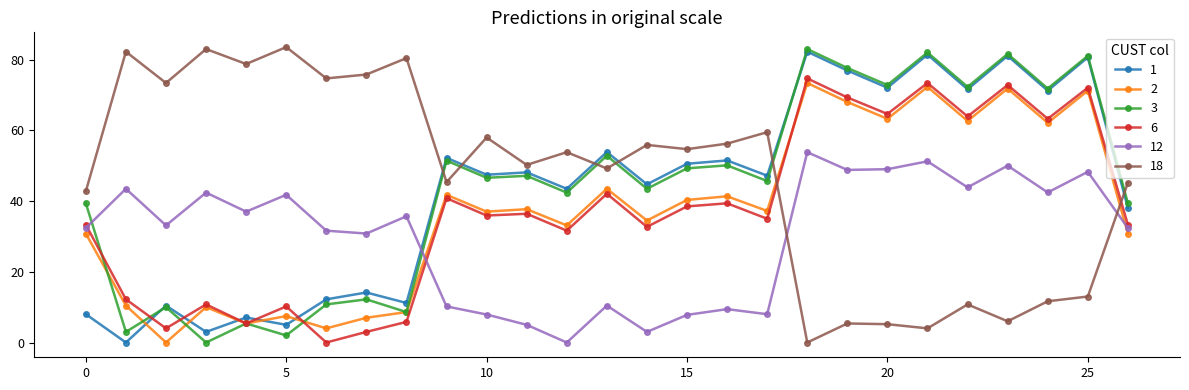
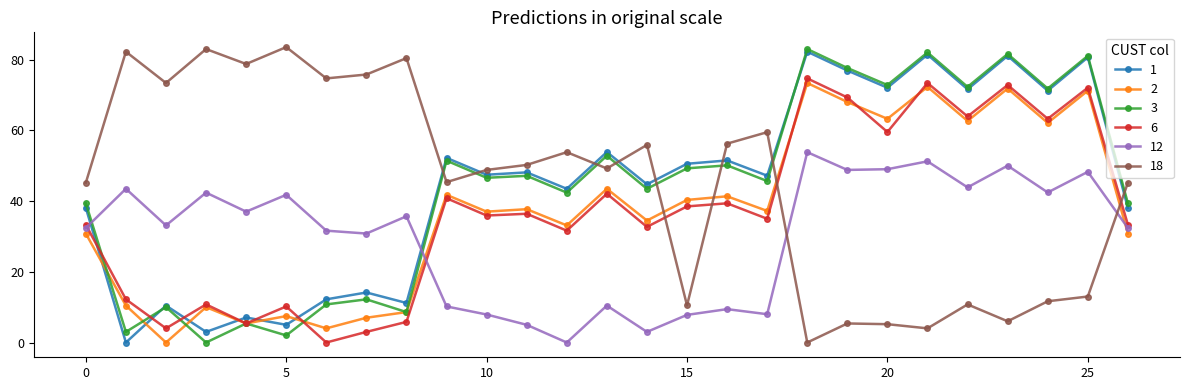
1, 0: 8 -> 38
18, 0: 43 -> 45
18, 10: 58 -> 49
18, 15: 55 -> 10
6, 20: 65 -> 60
